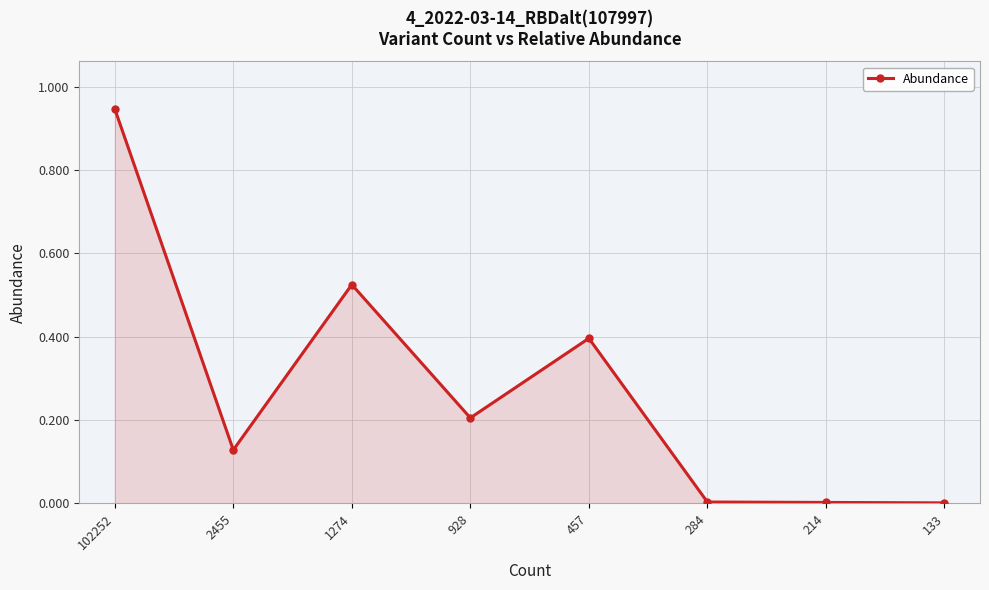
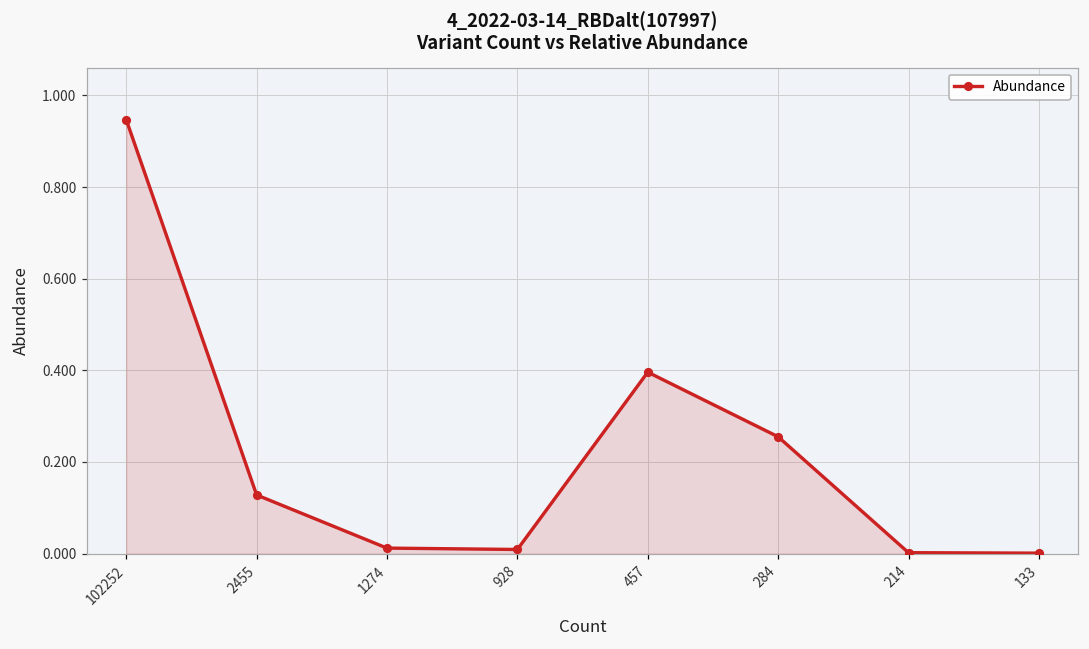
1274: 0.53 -> 0.01
928: 0.21 -> 0.01
284: 0.00 -> 0.26
